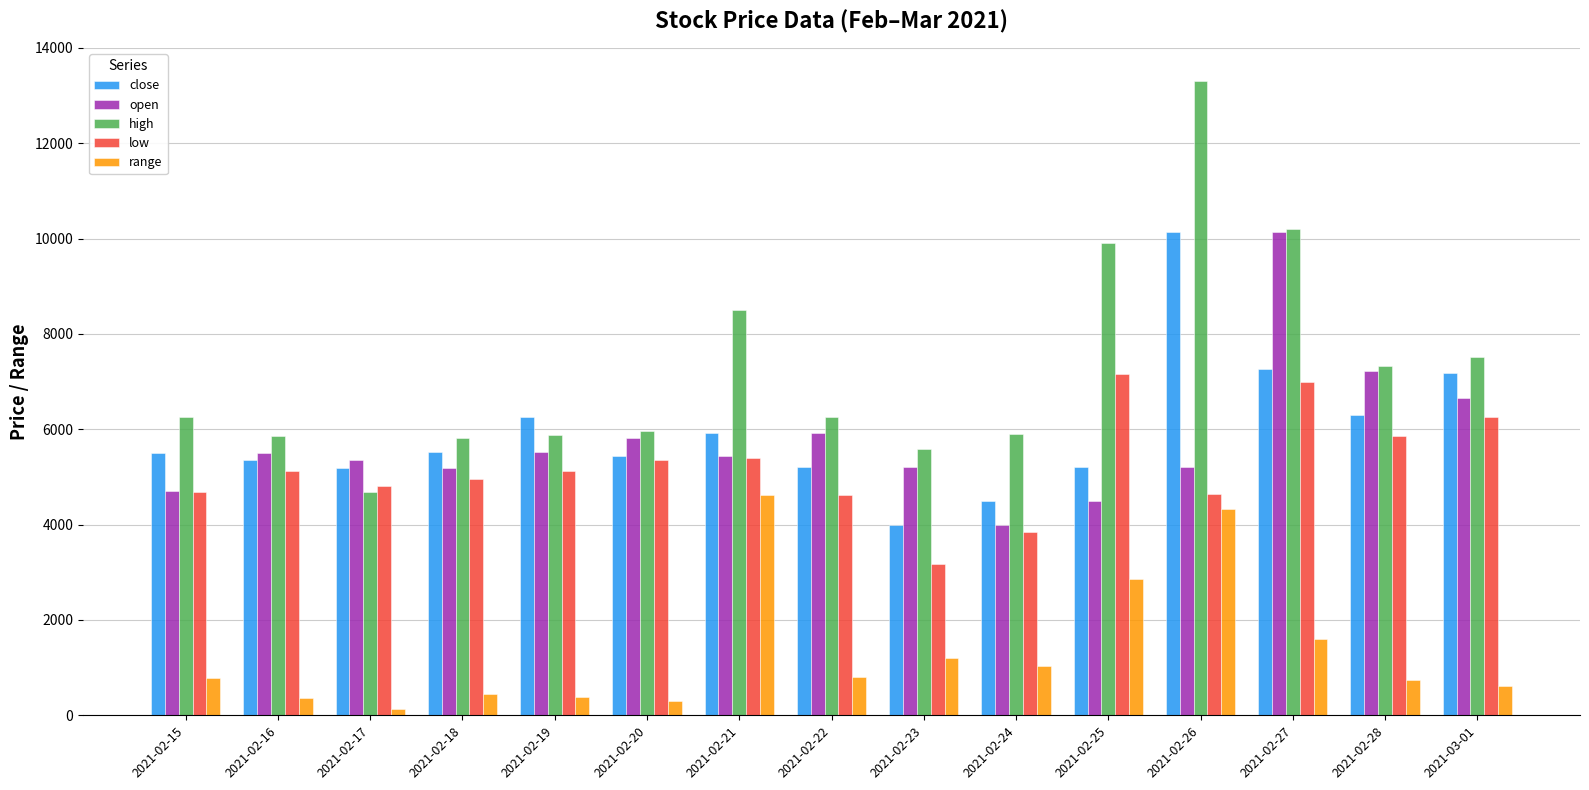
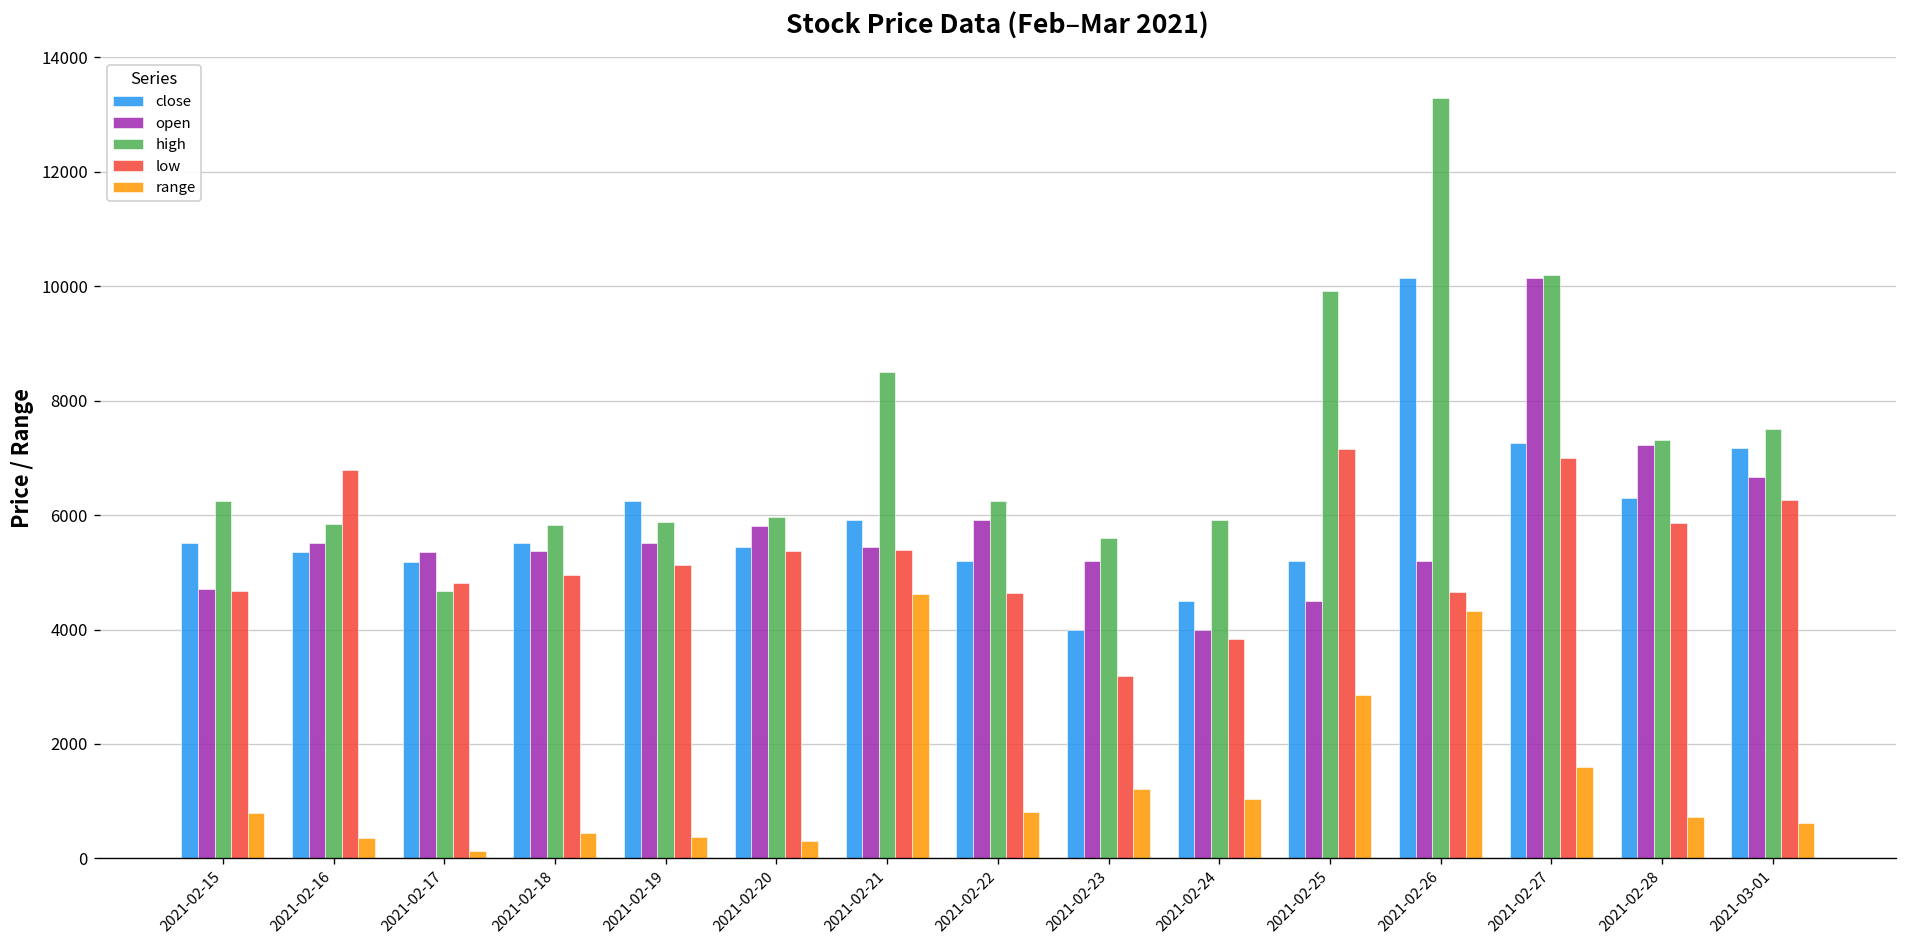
low, 2021-02-16: 5100 -> 6800
open, 2021-02-18: 5200 -> 5400
